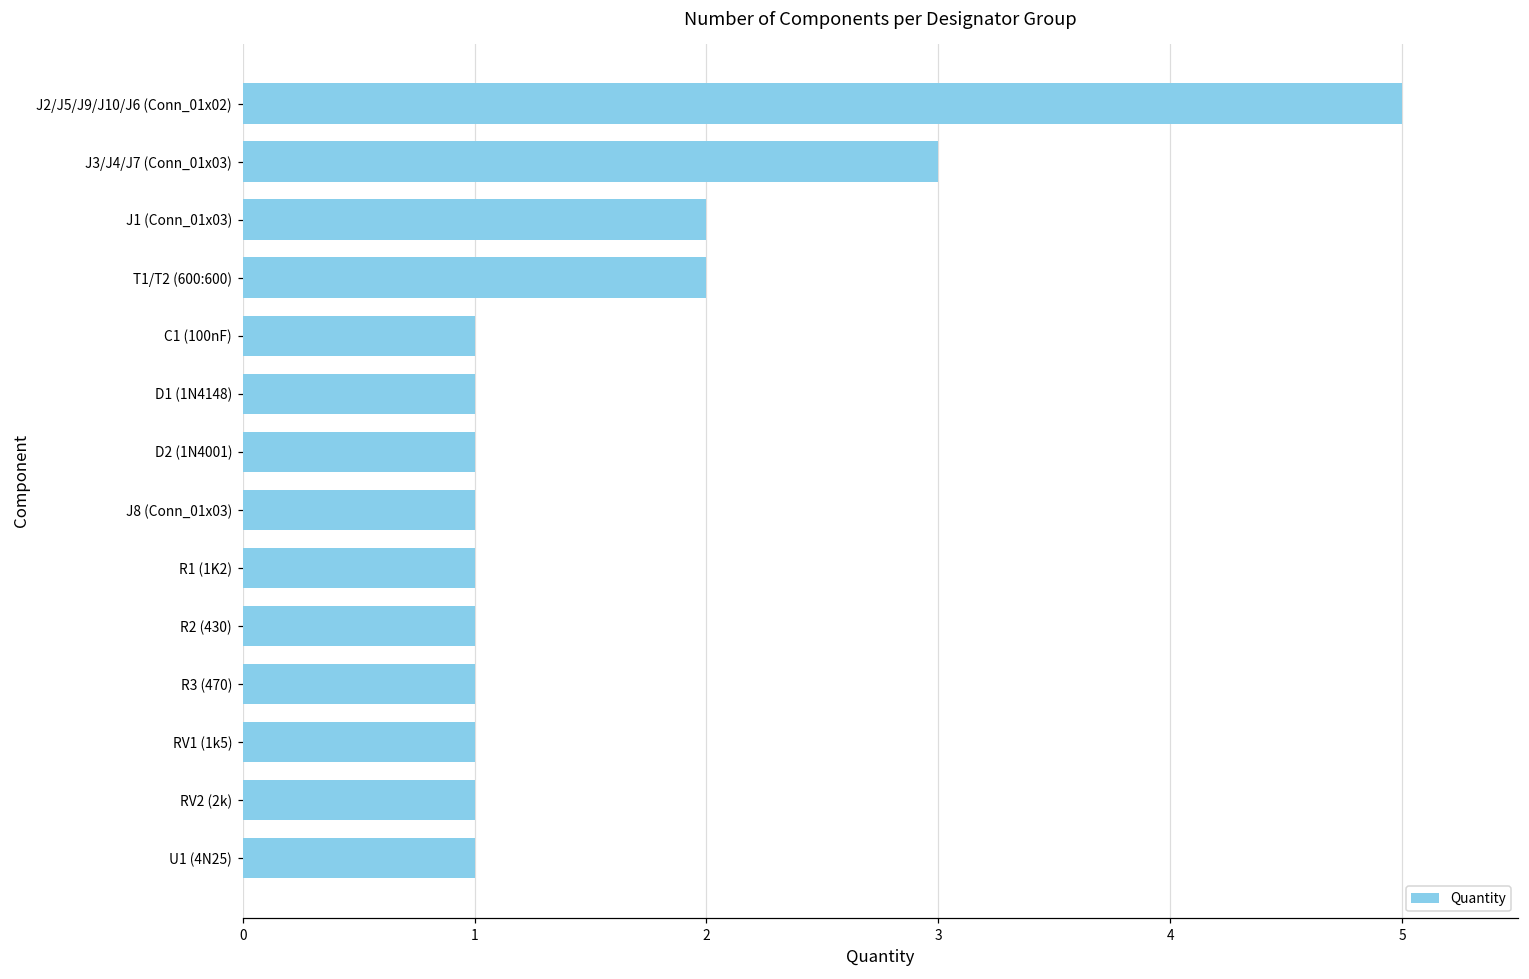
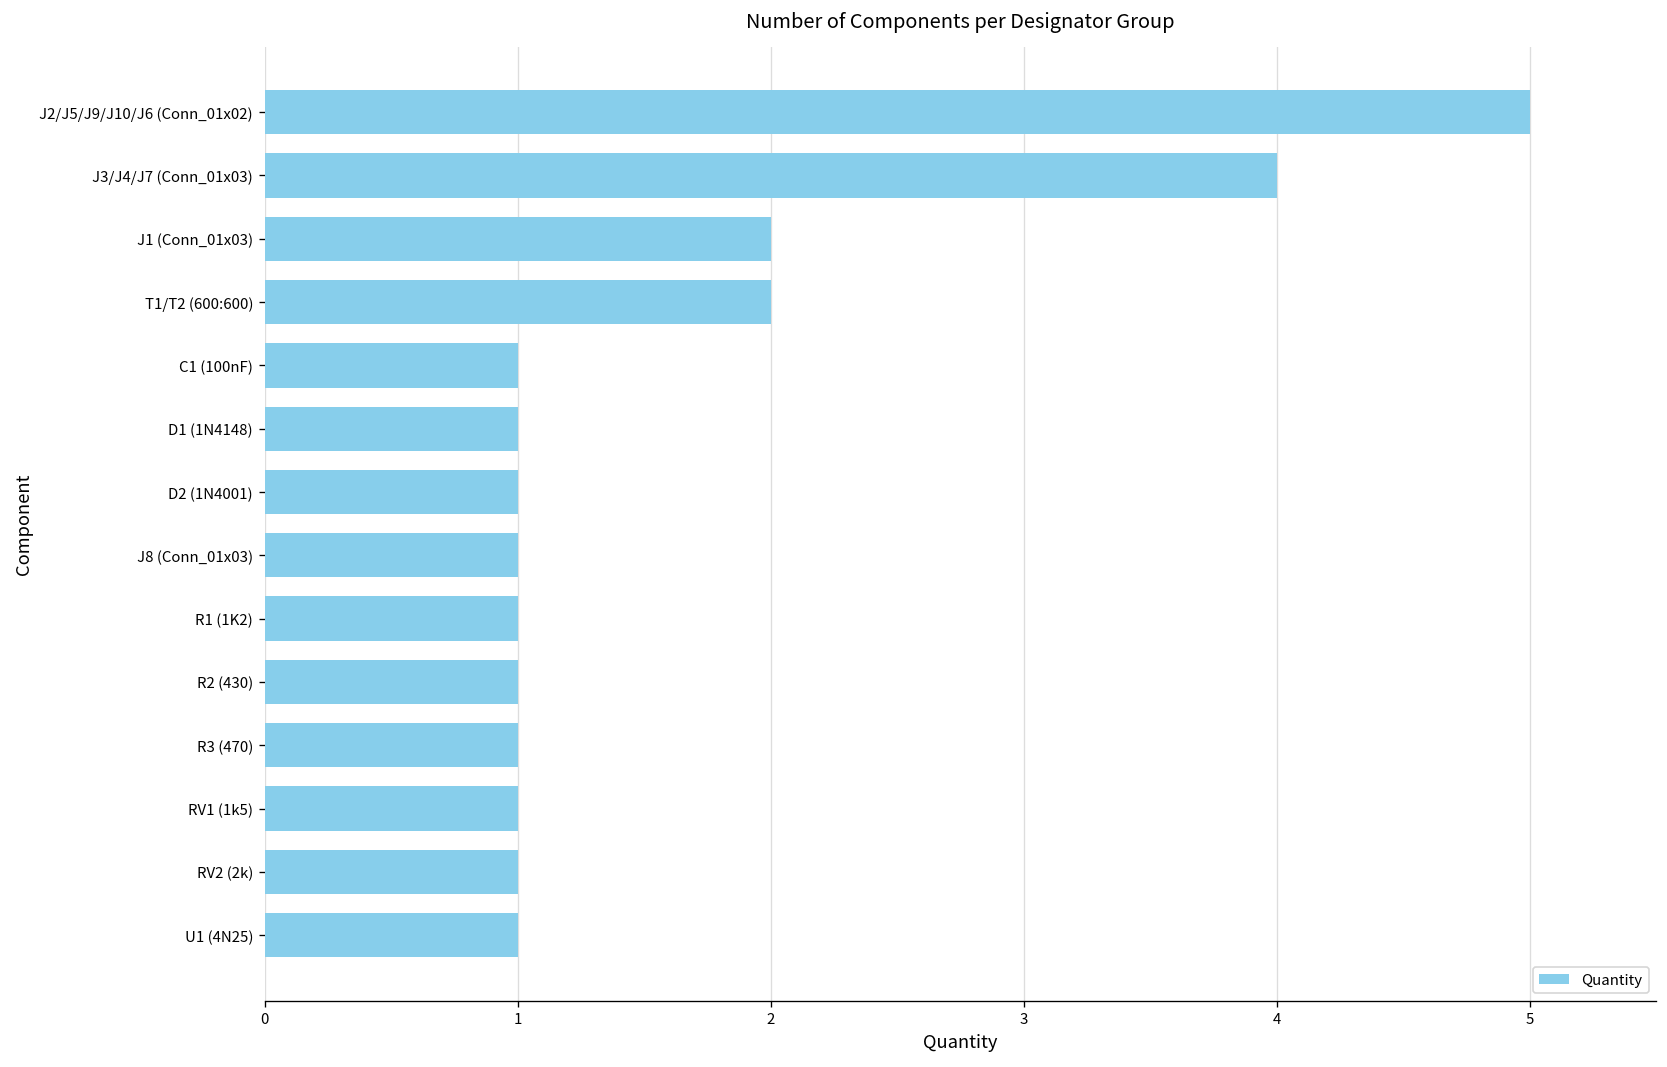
J3/J4/J7 (Conn_01x03): 3 -> 4
